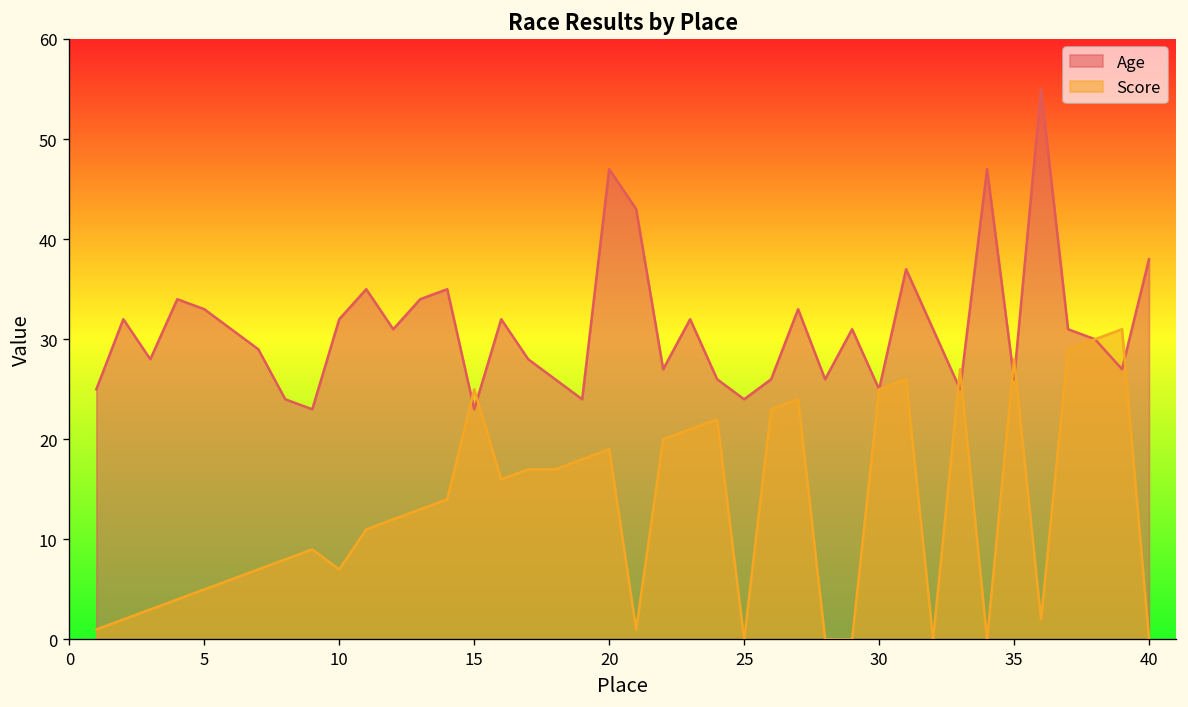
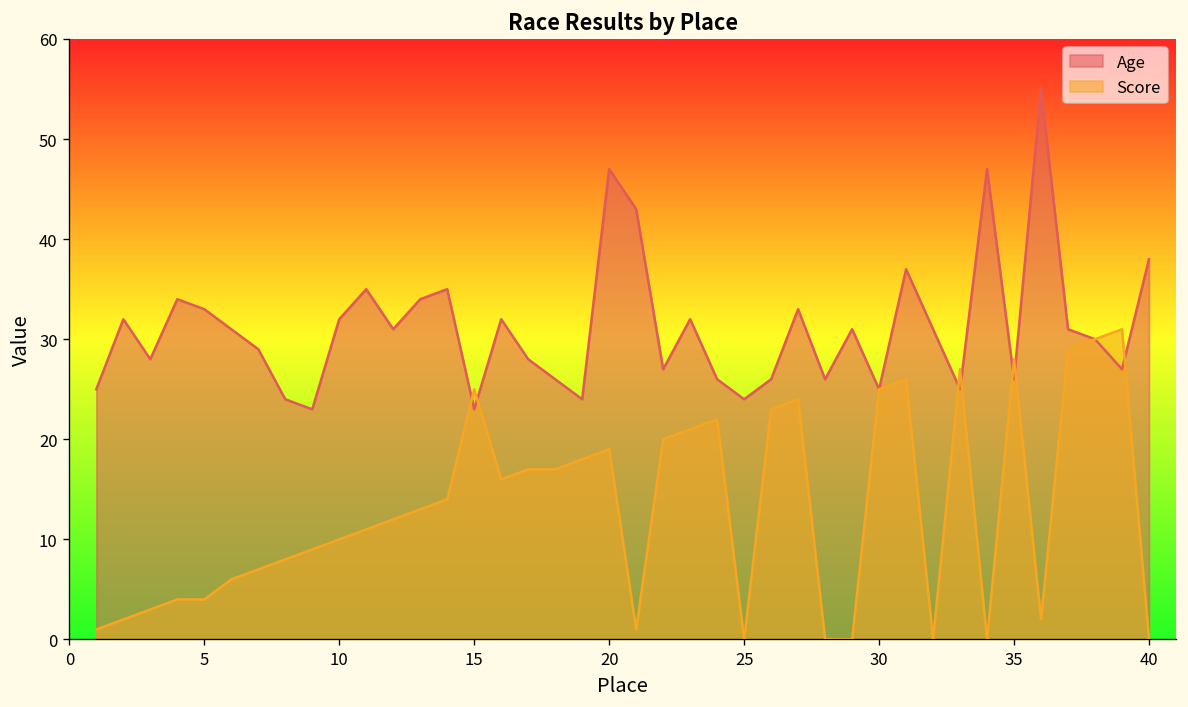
Score, 5: 5 -> 4
Score, 10: 7 -> 10
